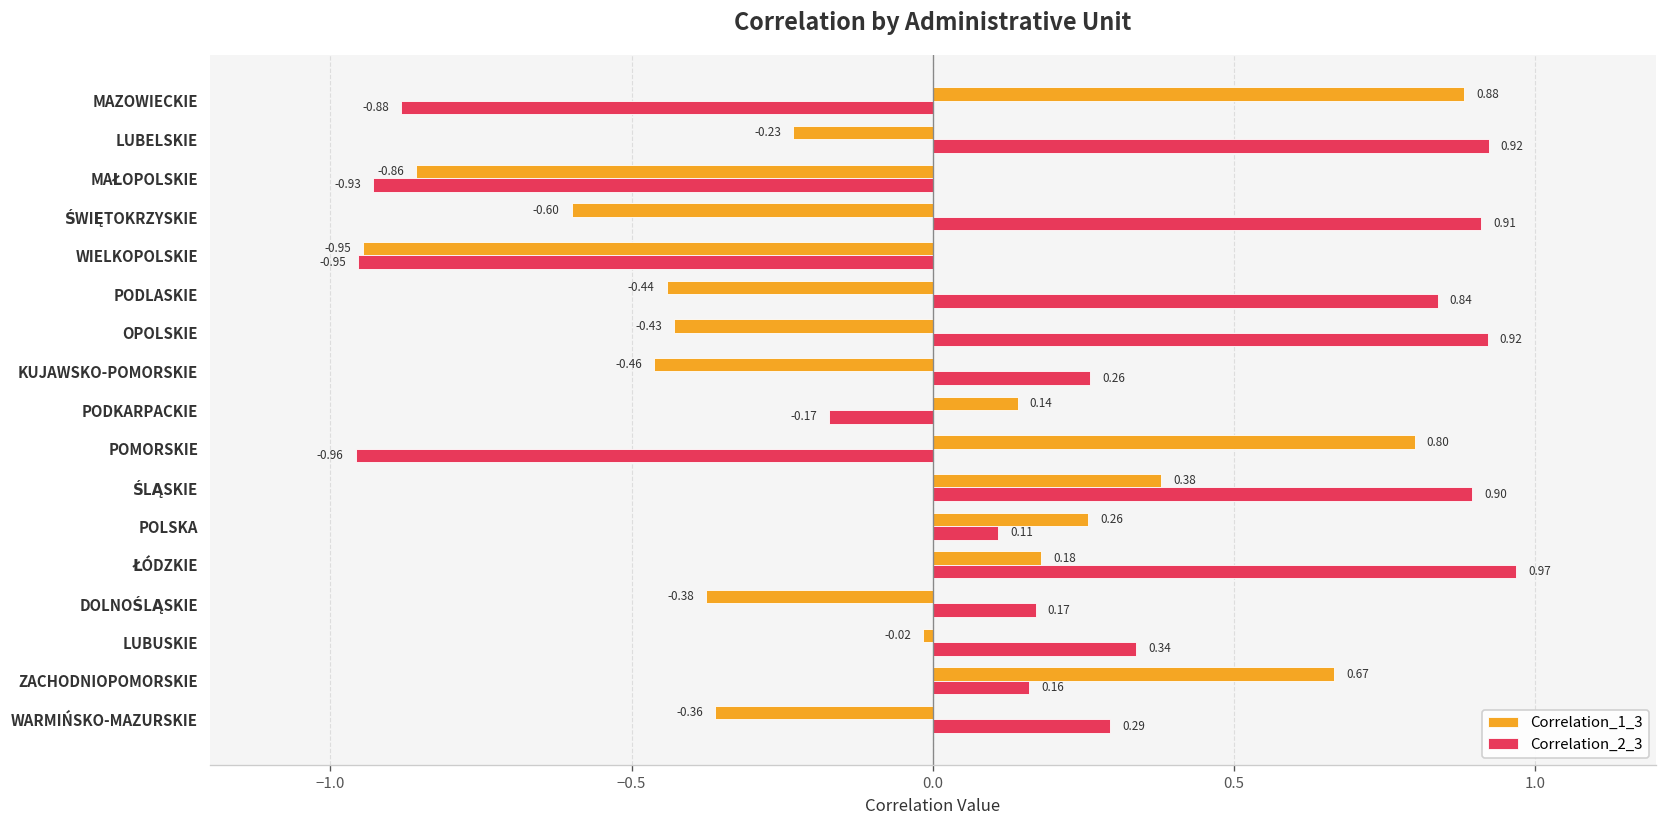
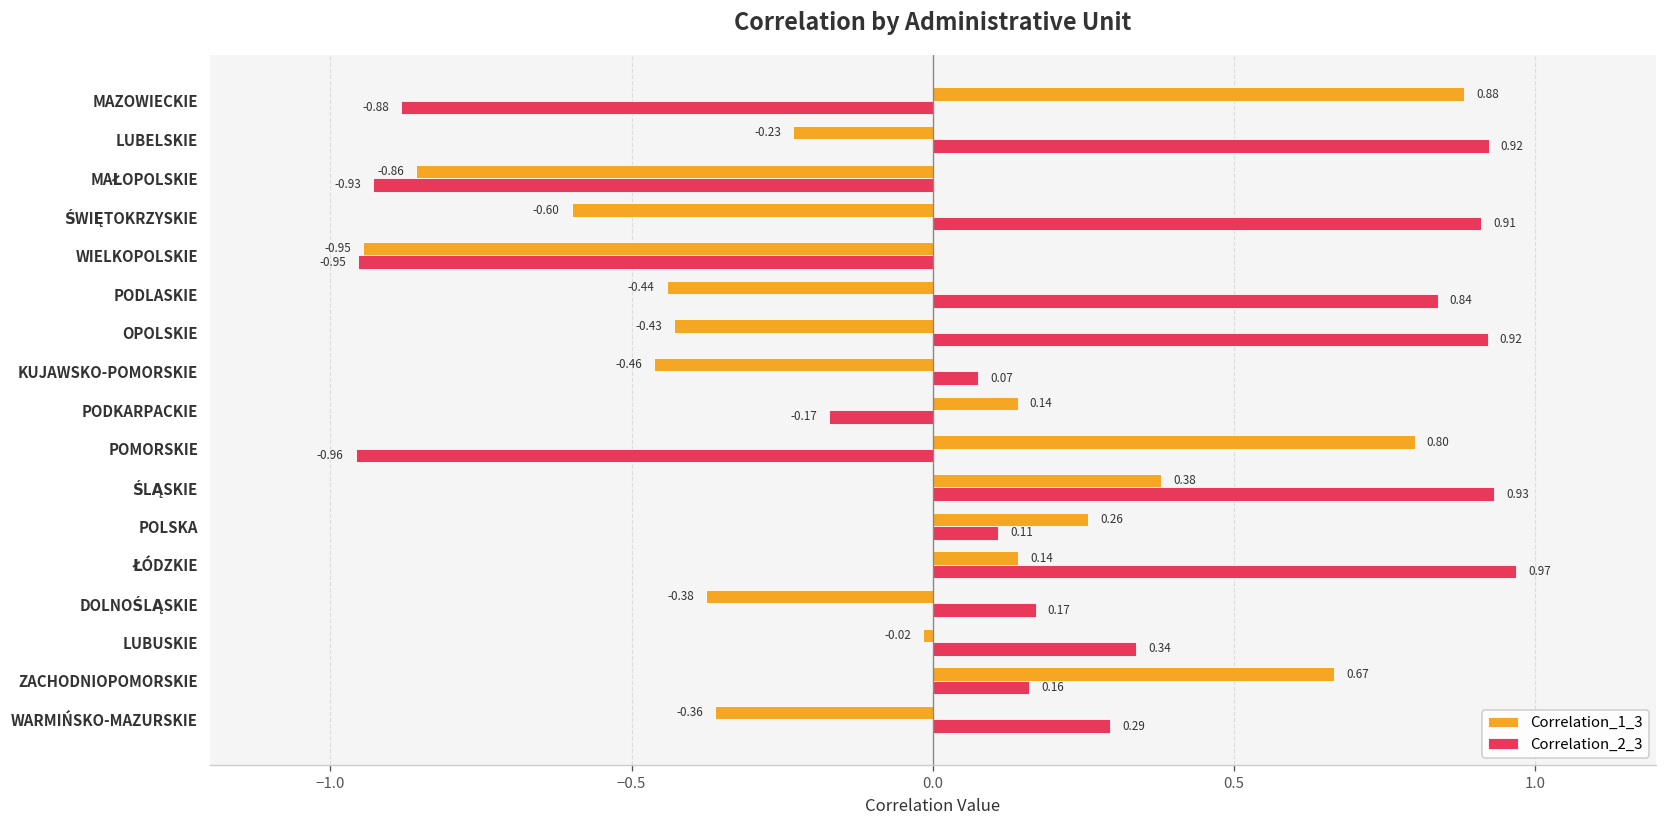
Correlation_2_3, KUJAWSKO-POMORSKIE: 0.26 -> 0.07
Correlation_2_3, ŚLĄSKIE: 0.90 -> 0.93
Correlation_1_3, ŁÓDZKIE: 0.18 -> 0.14
